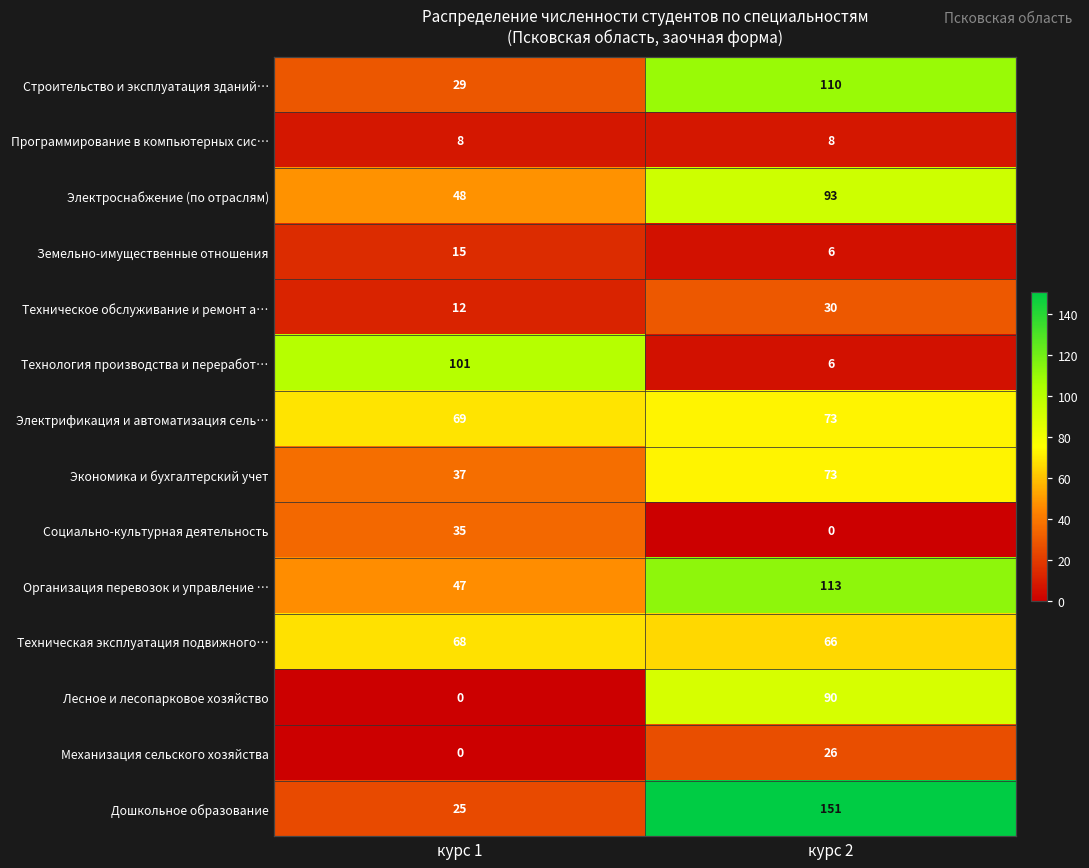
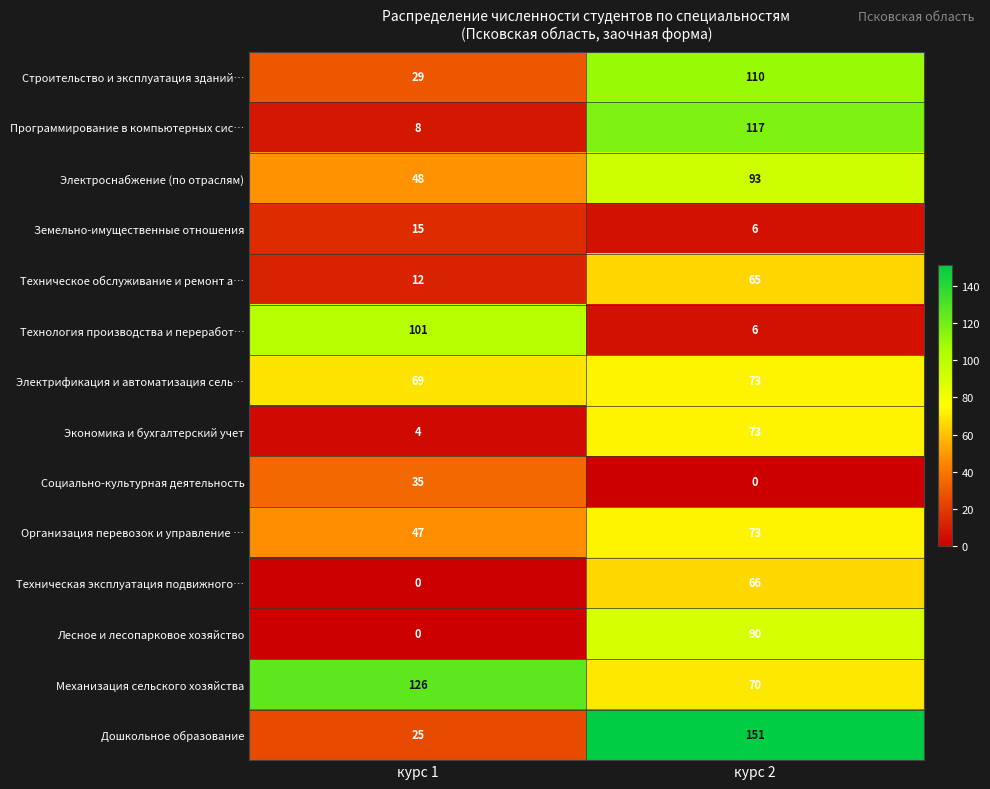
Программирование в компьютерных сис…, курс 2: 8 -> 117
Техническое обслуживание и ремонт а…, курс 2: 30 -> 65
Экономика и бухгалтерский учет, курс 1: 37 -> 4
Организация перевозок и управление …, курс 2: 113 -> 73
Техническая эксплуатация подвижного…, курс 1: 68 -> 0
Механизация сельского хозяйства, курс 1: 0 -> 126
Механизация сельского хозяйства, курс 2: 26 -> 70
